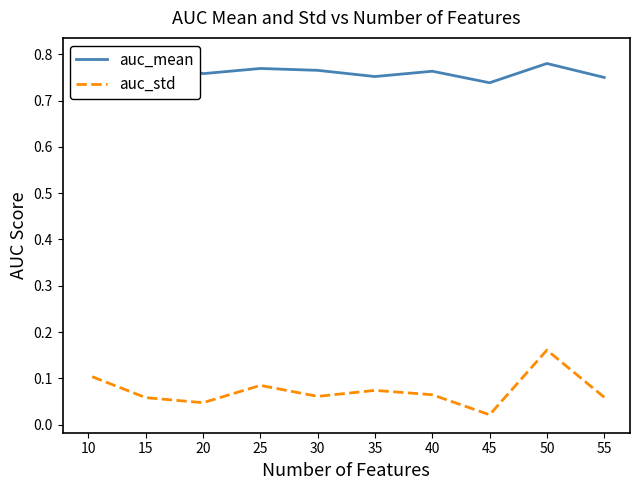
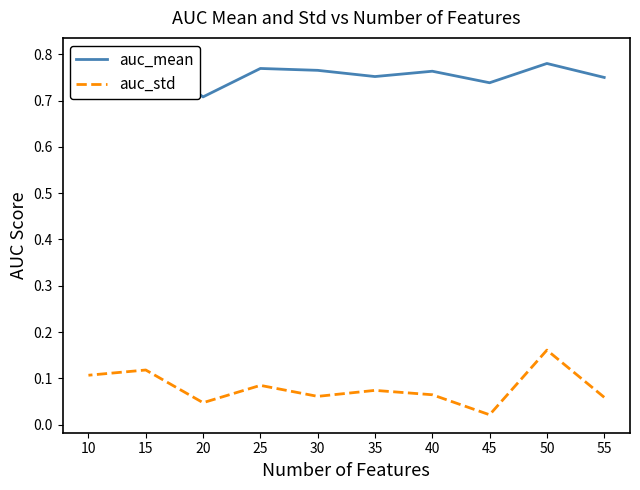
auc_std, 15: 0.06 -> 0.12
auc_mean, 20: 0.76 -> 0.71
